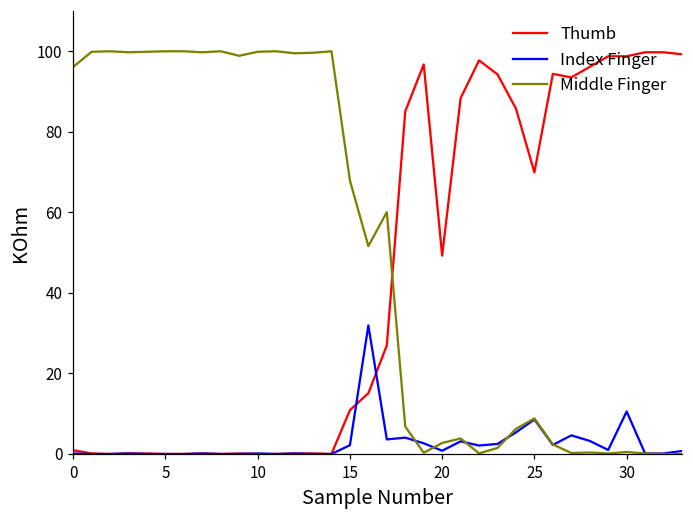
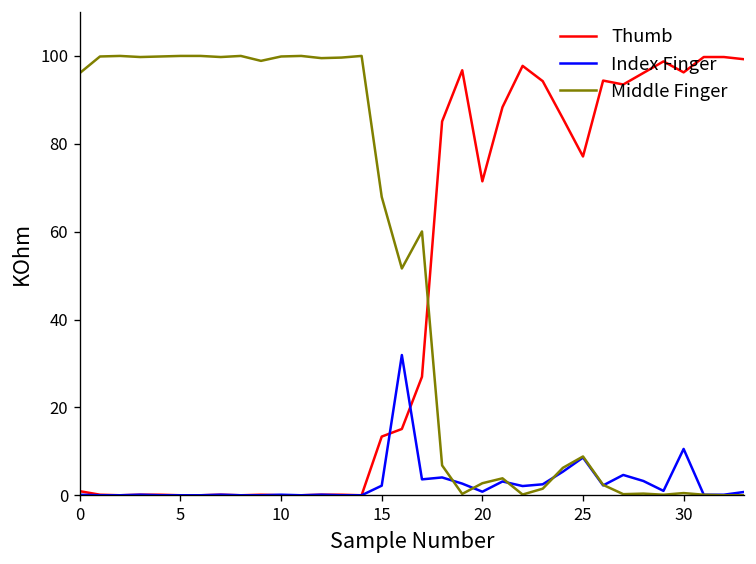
Thumb, 15: 11 -> 13
Thumb, 20: 49 -> 71
Thumb, 25: 70 -> 77
Thumb, 30: 99 -> 96
